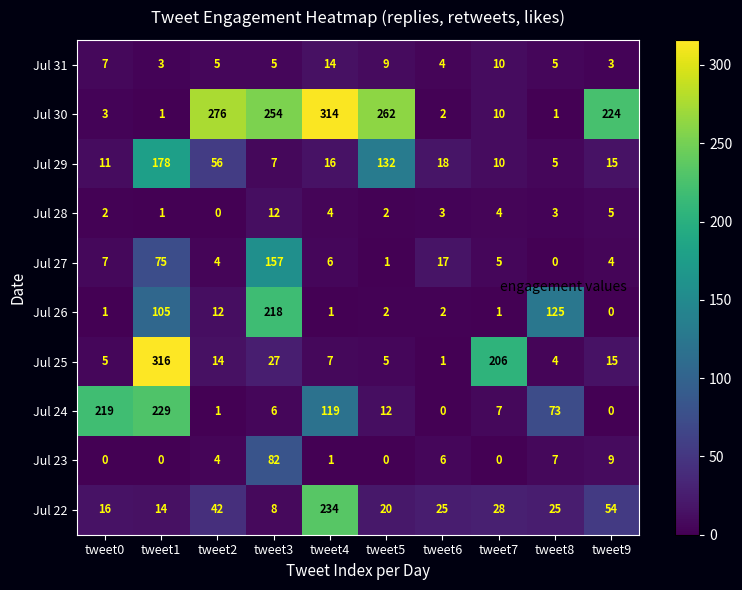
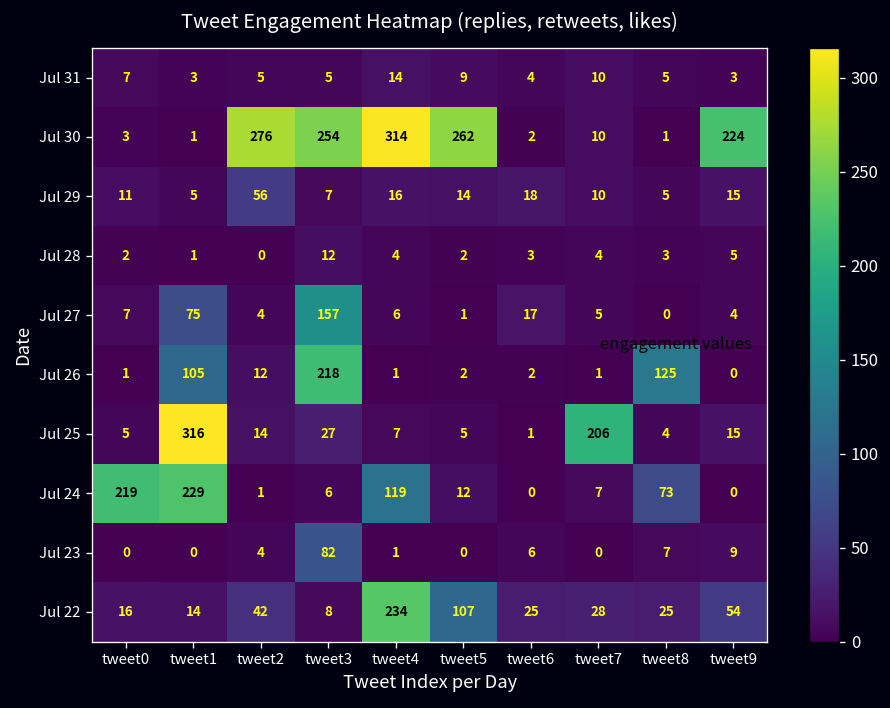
Jul 29, tweet1: 178 -> 5
Jul 29, tweet5: 132 -> 14
Jul 22, tweet5: 20 -> 107
